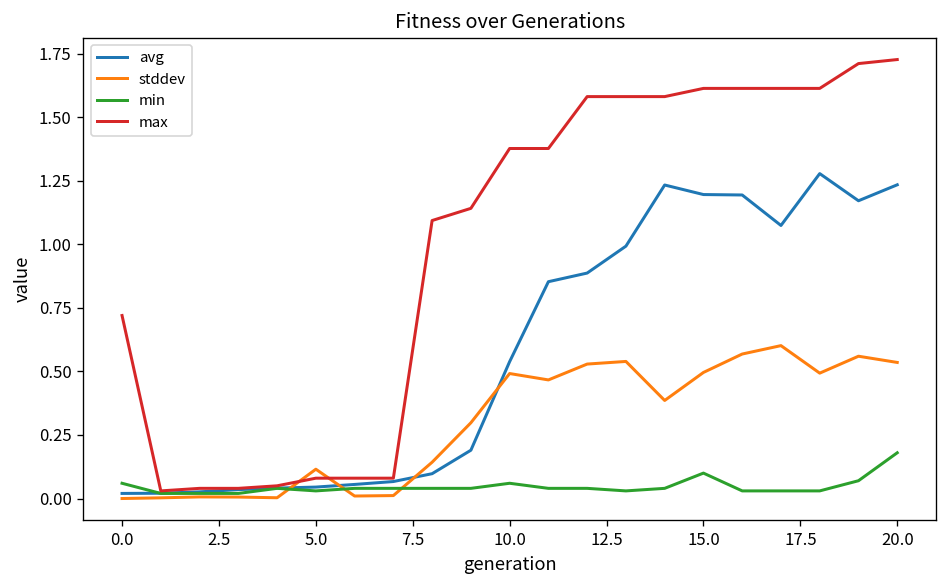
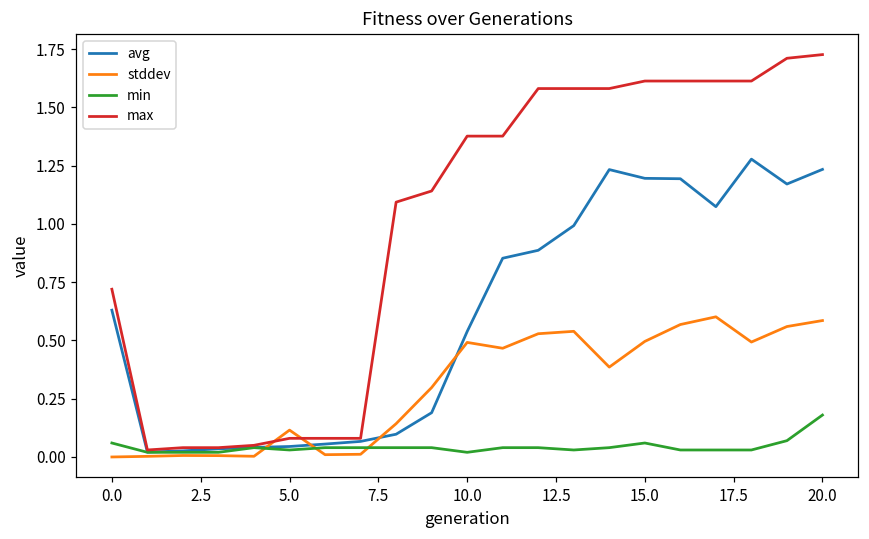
avg, 0.0: 0.02 -> 0.63
min, 10.0: 0.06 -> 0.02
min, 15.0: 0.10 -> 0.06
stddev, 20.0: 0.54 -> 0.59
